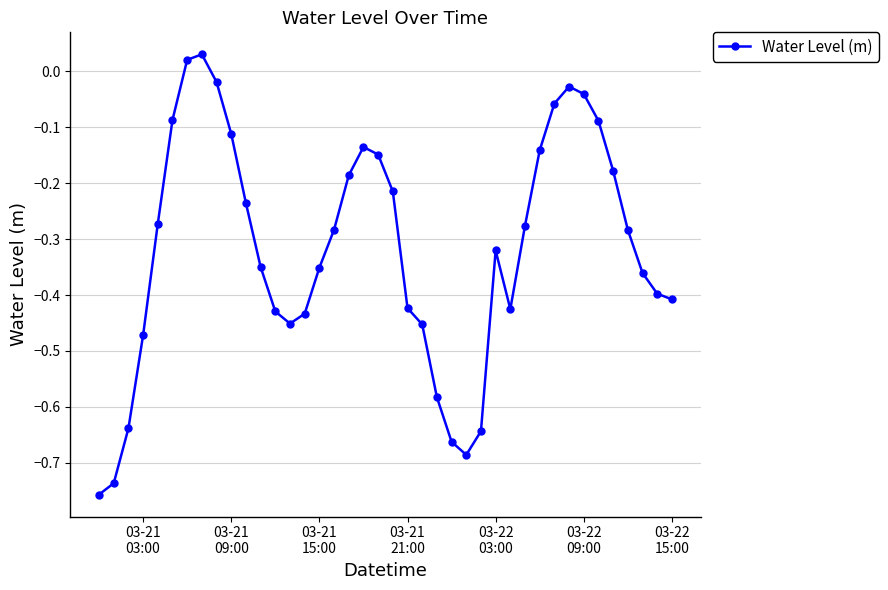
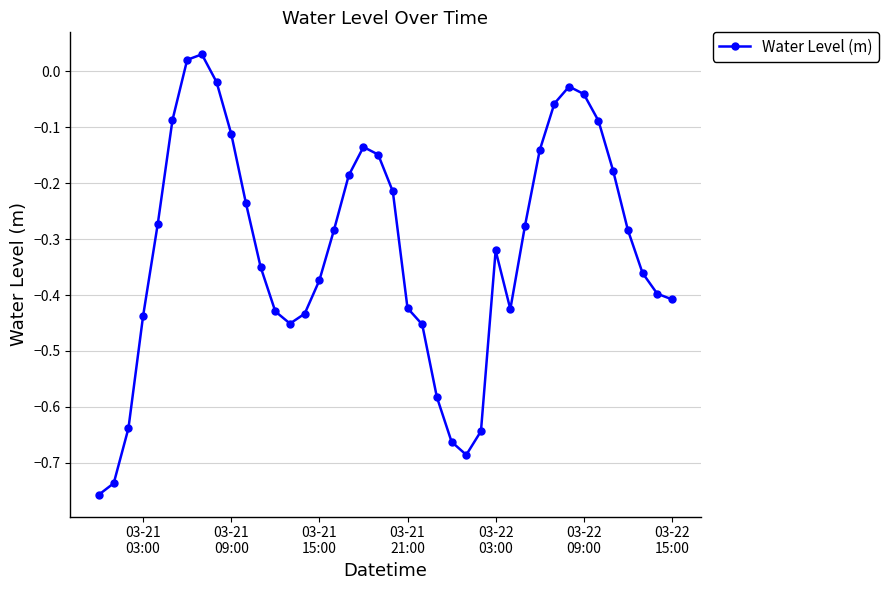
03-21 03:00: -0.47 -> -0.44
03-21 15:00: -0.35 -> -0.37
